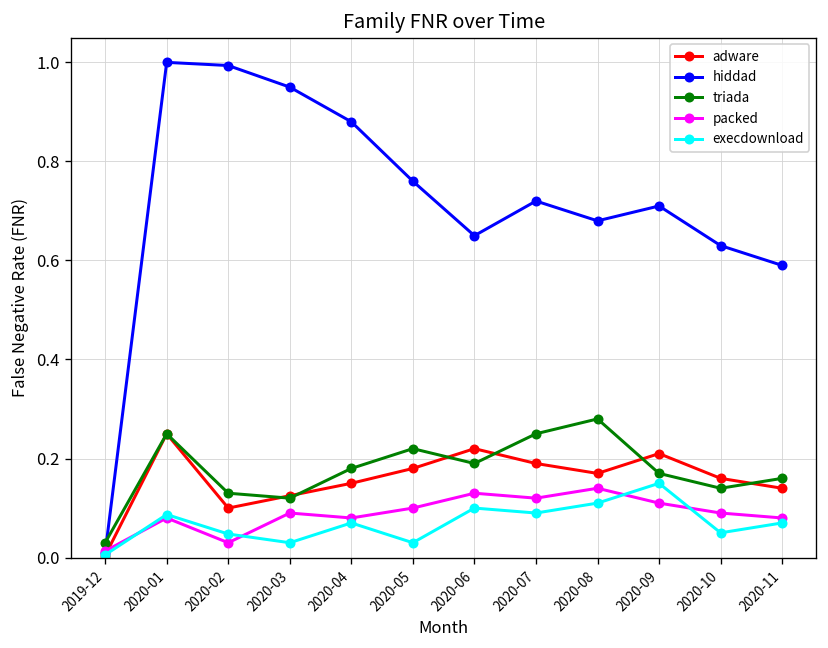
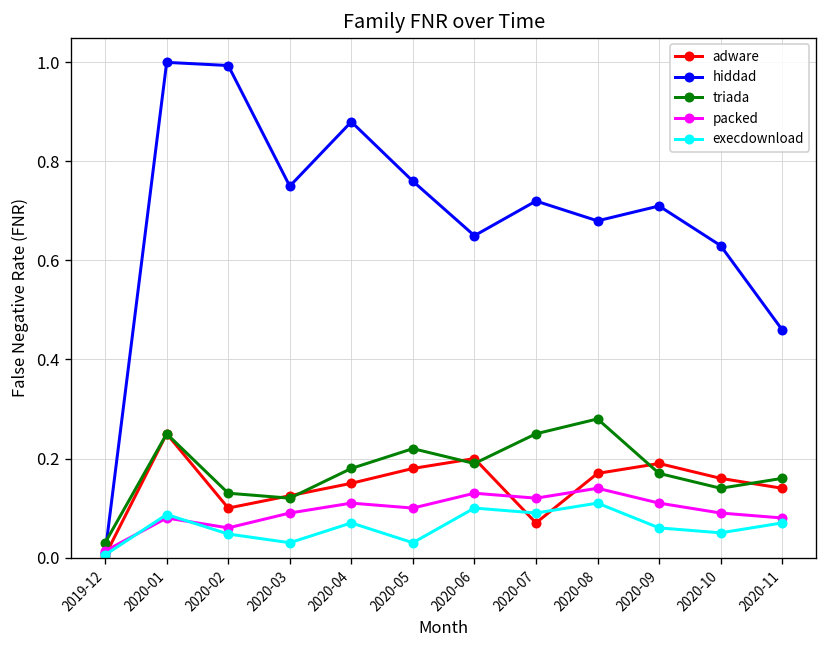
packed, 2020-02: 0.03 -> 0.06
hiddad, 2020-03: 0.95 -> 0.75
packed, 2020-04: 0.08 -> 0.11
adware, 2020-06: 0.22 -> 0.20
adware, 2020-07: 0.19 -> 0.07
adware, 2020-09: 0.21 -> 0.19
execdownload, 2020-09: 0.15 -> 0.06
hiddad, 2020-11: 0.59 -> 0.46
